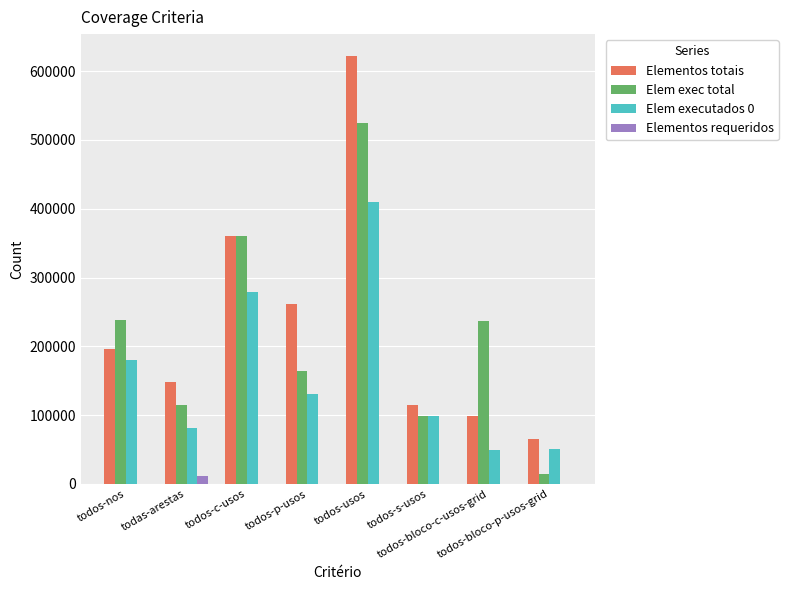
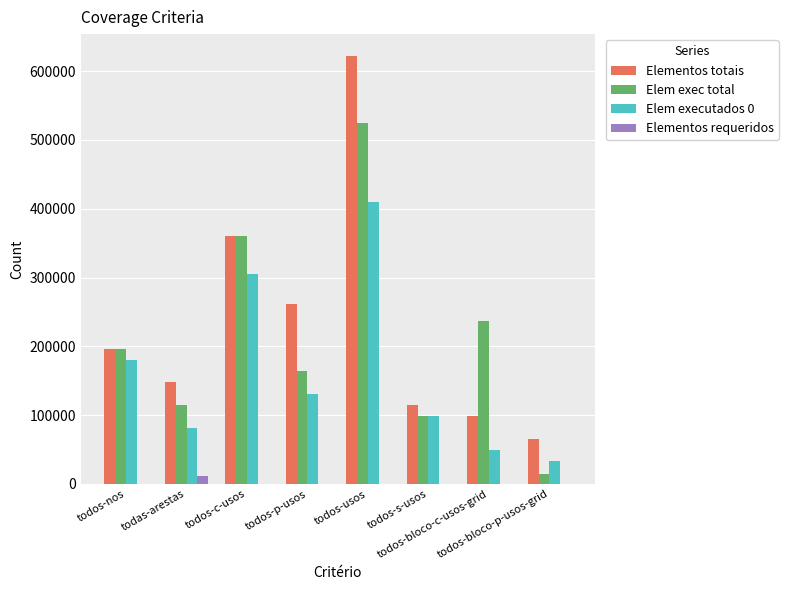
Elem exec total, todos-nos: 240000 -> 200000
Elem executados 0, todos-c-usos: 280000 -> 300000
Elem executados 0, todos-bloco-p-usos-grid: 50000 -> 30000
